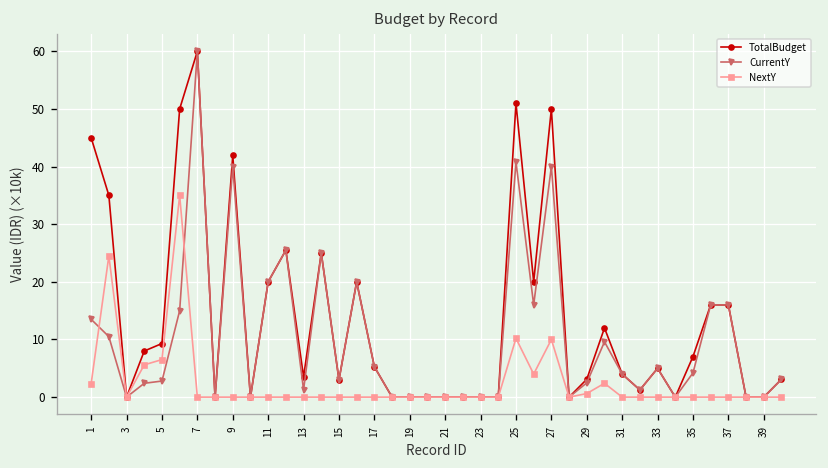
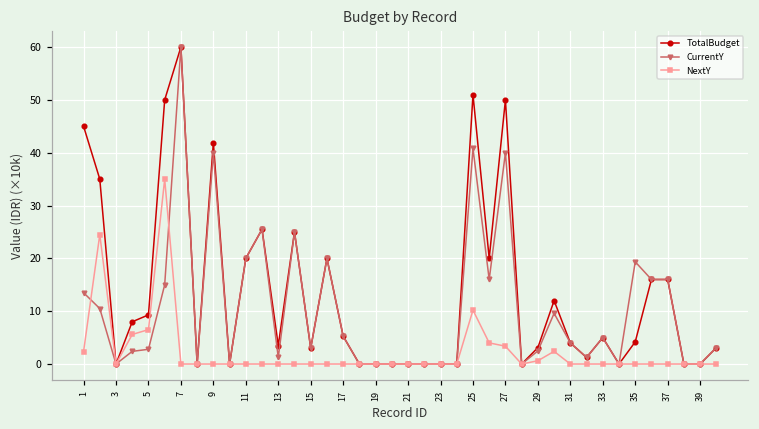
NextY, 27: 10 -> 3
TotalBudget, 35: 7 -> 4
CurrentY, 35: 4 -> 19
